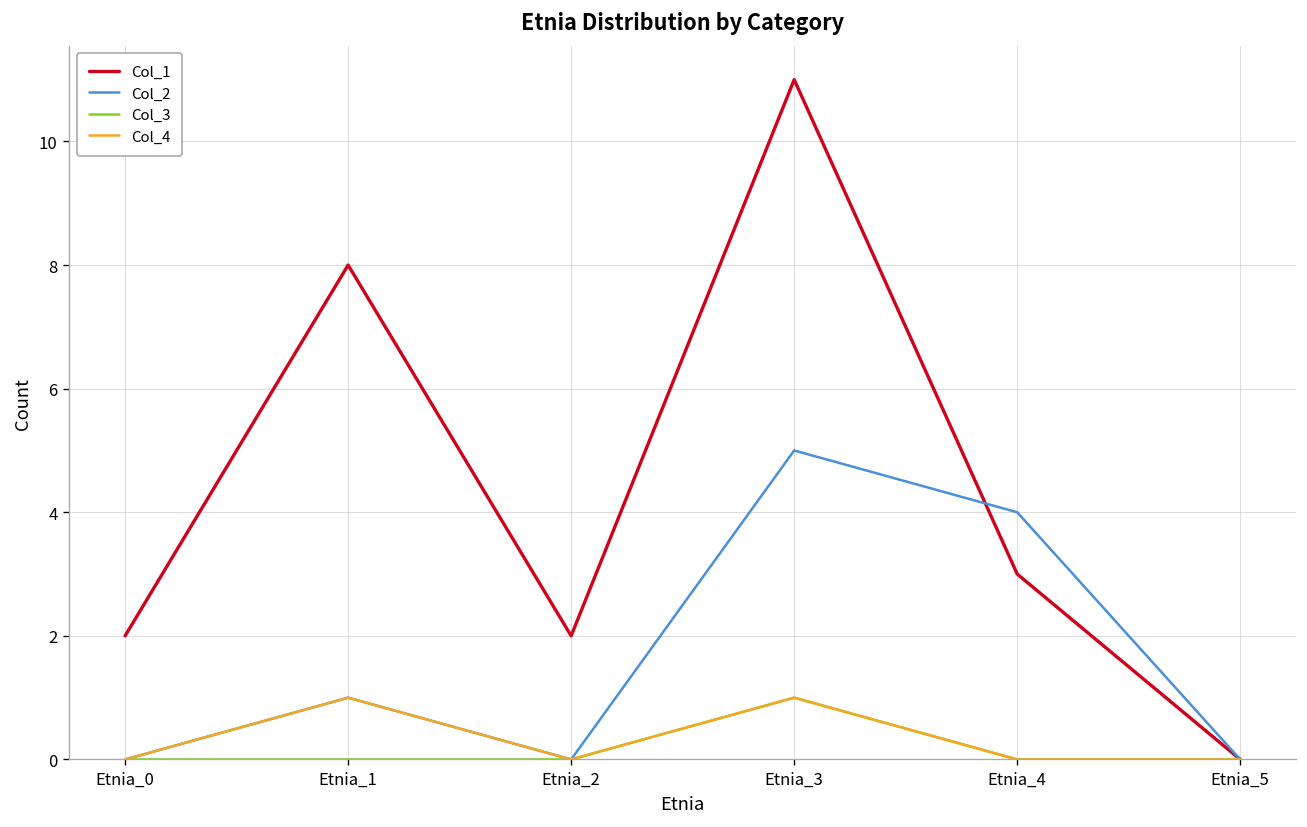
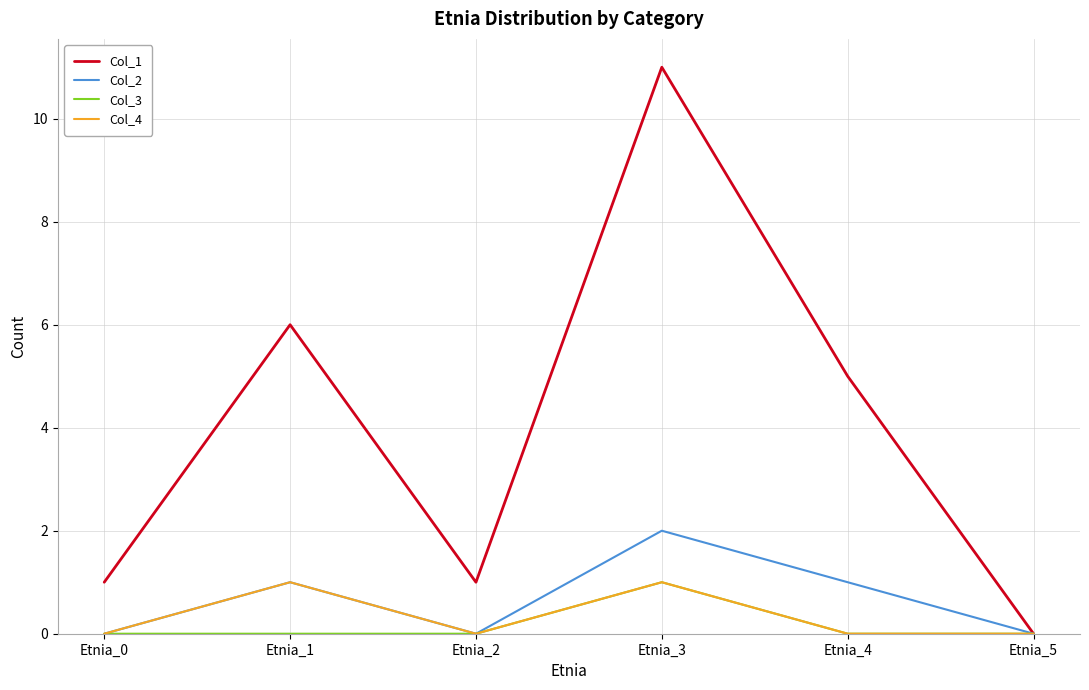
Col_1, Etnia_0: 2 -> 1
Col_1, Etnia_1: 8 -> 6
Col_1, Etnia_2: 2 -> 1
Col_2, Etnia_3: 5 -> 2
Col_1, Etnia_4: 3 -> 5
Col_2, Etnia_4: 4 -> 1
